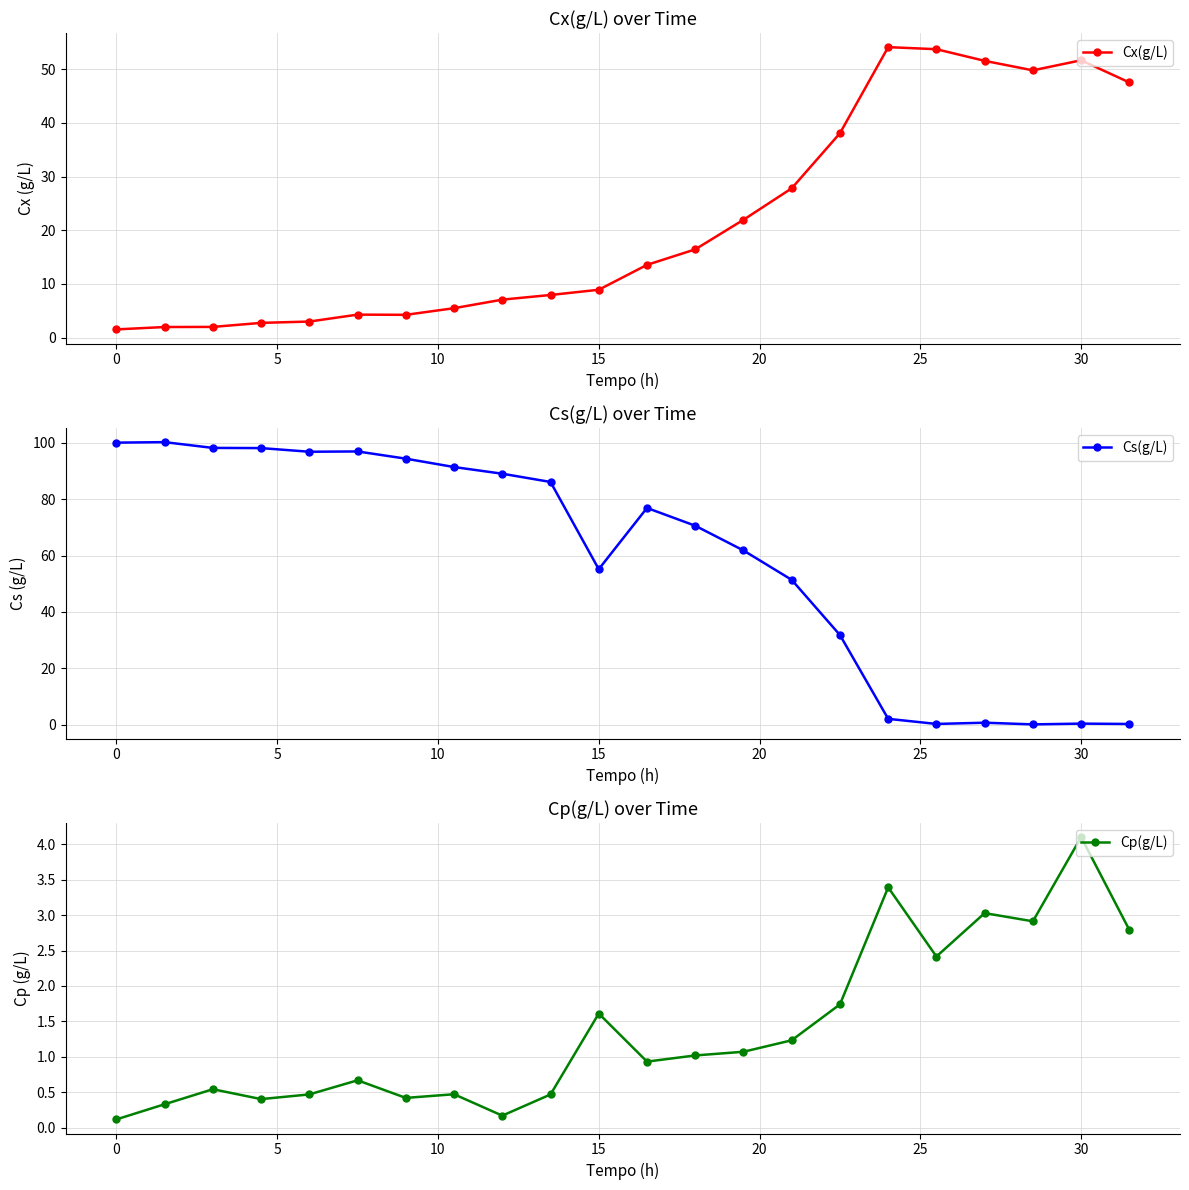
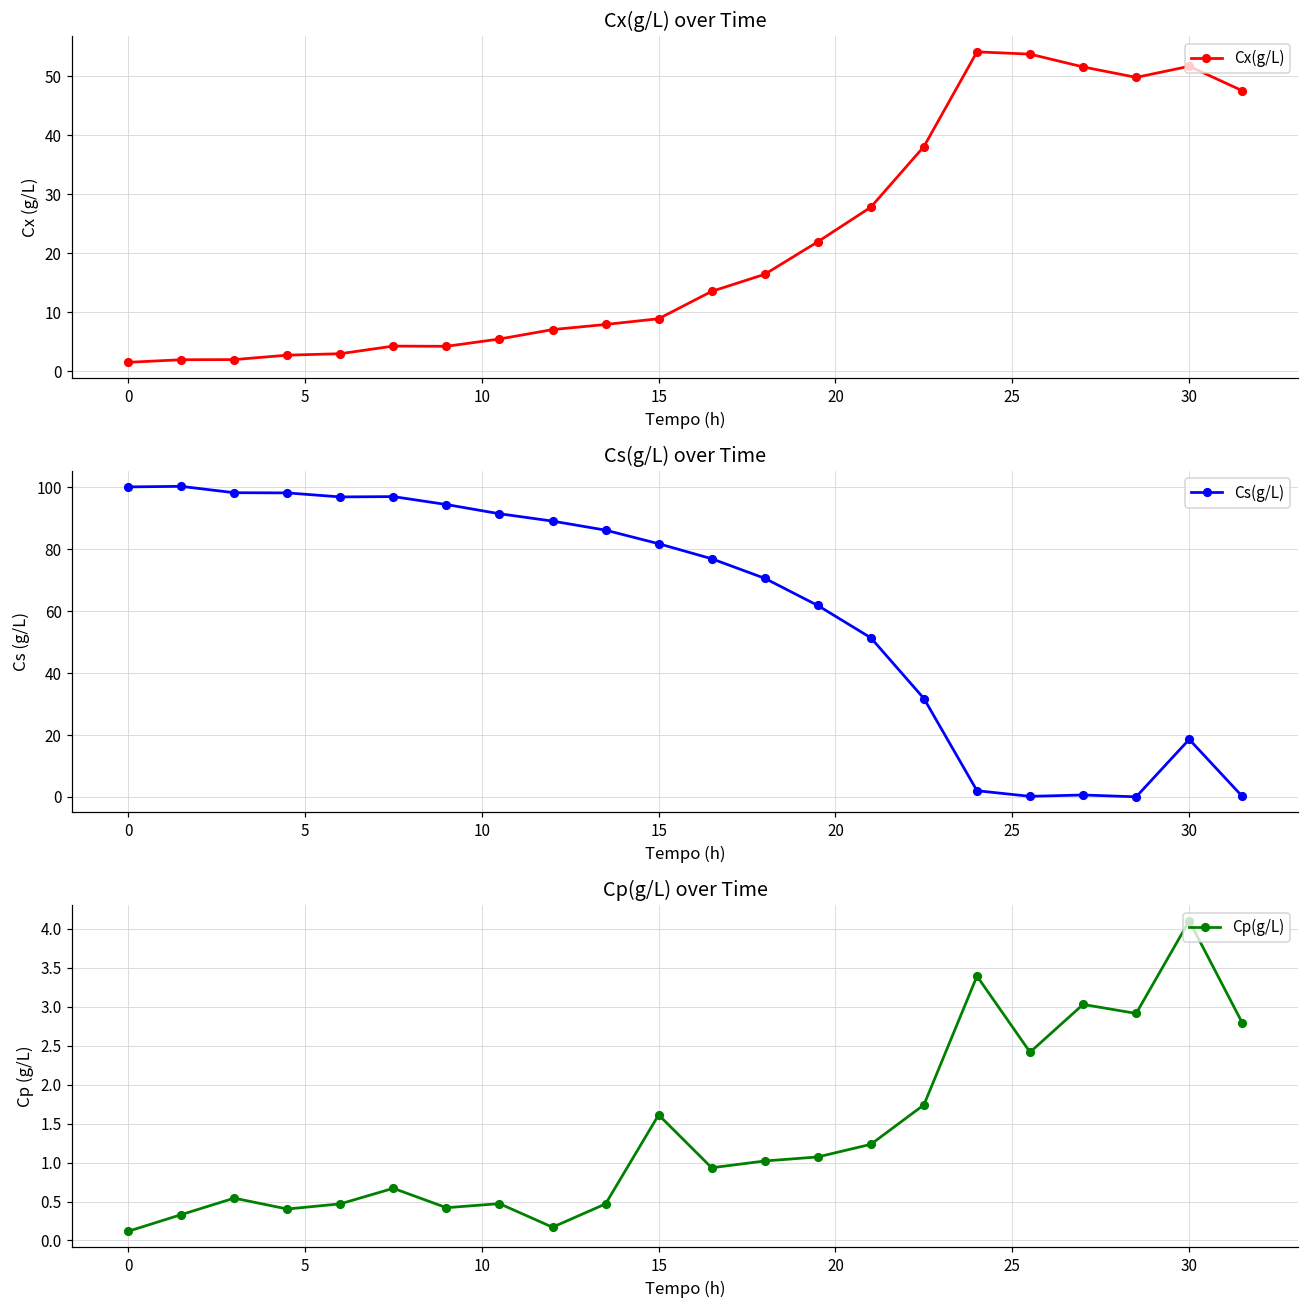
Cs(g/L) over Time, 15: 55 -> 82
Cs(g/L) over Time, 30: 0 -> 19
